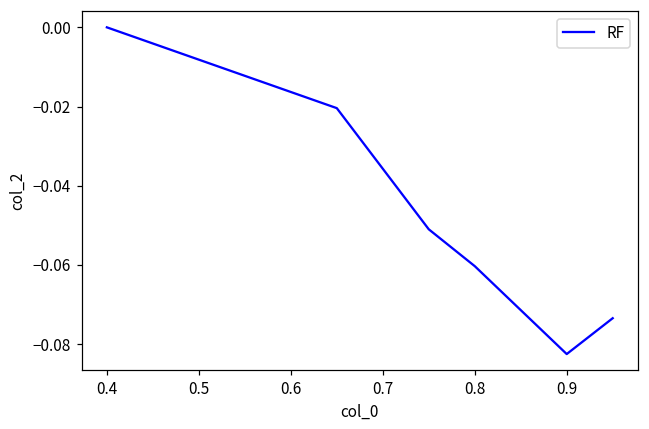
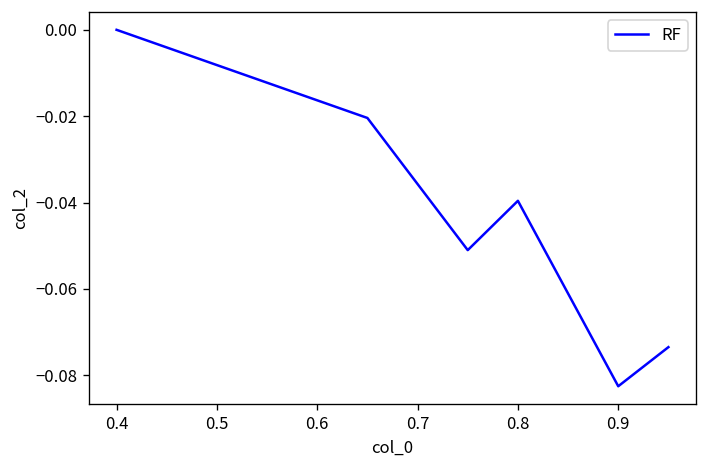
0.8: -0.060 -> -0.040
